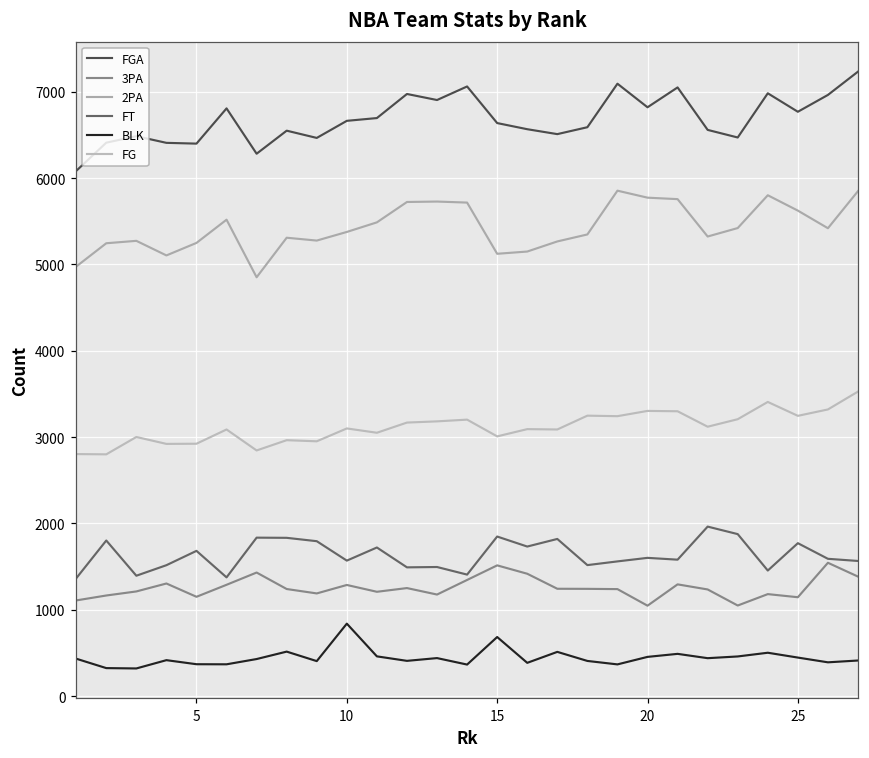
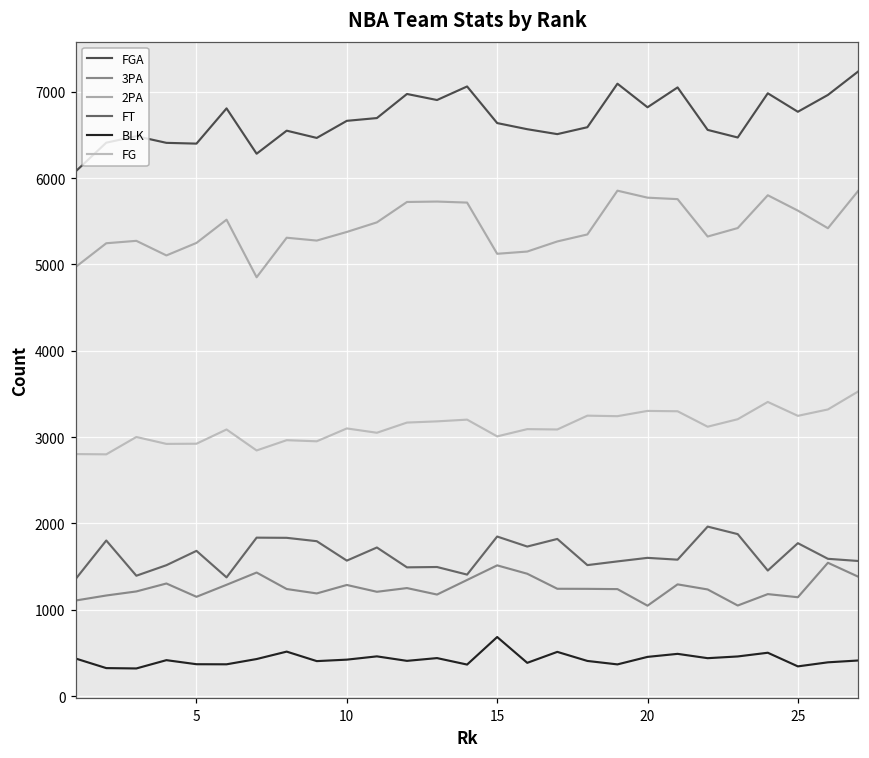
BLK, 10: 800 -> 400
BLK, 25: 400 -> 300
